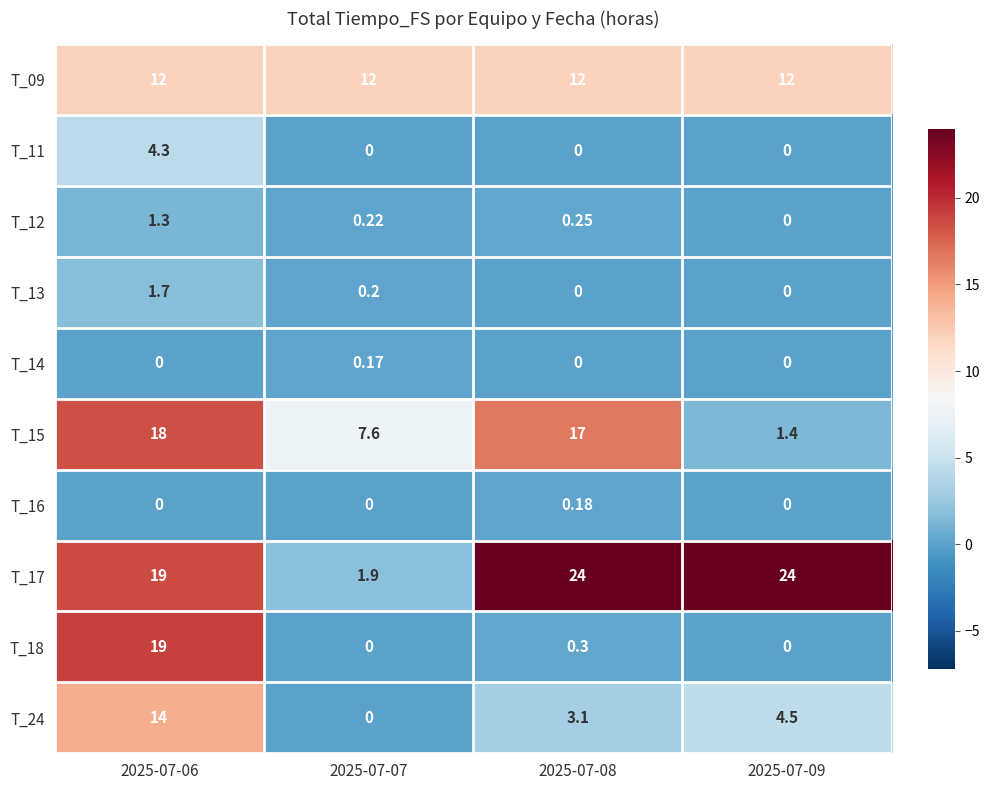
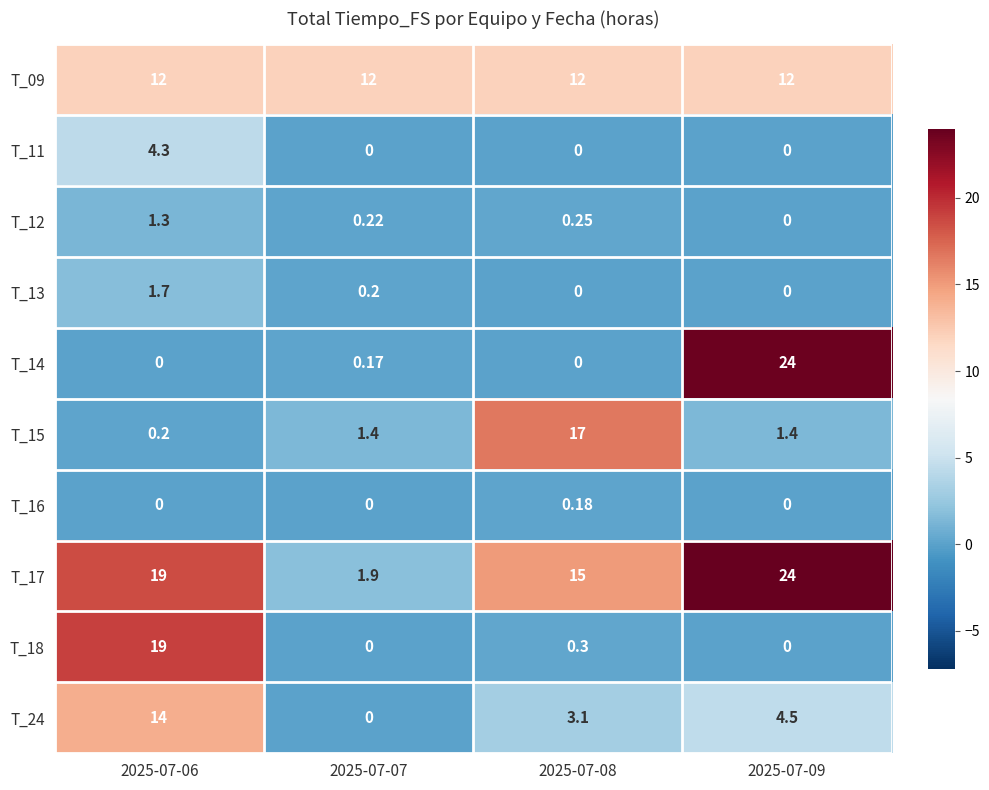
T_14, 2025-07-09: 0 -> 24
T_15, 2025-07-06: 18 -> 0.2
T_15, 2025-07-07: 7.6 -> 1.4
T_17, 2025-07-08: 24 -> 15
